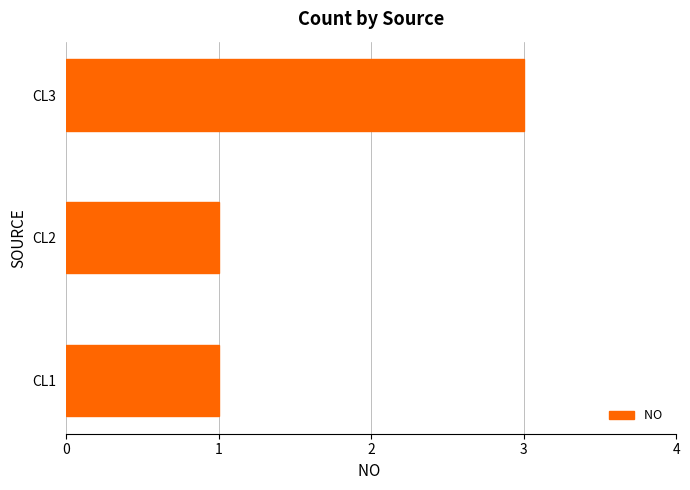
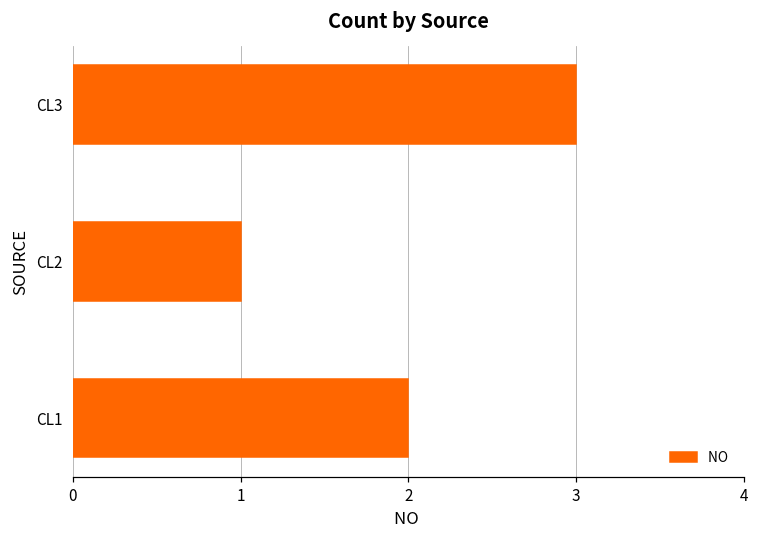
CL1: 1 -> 2
